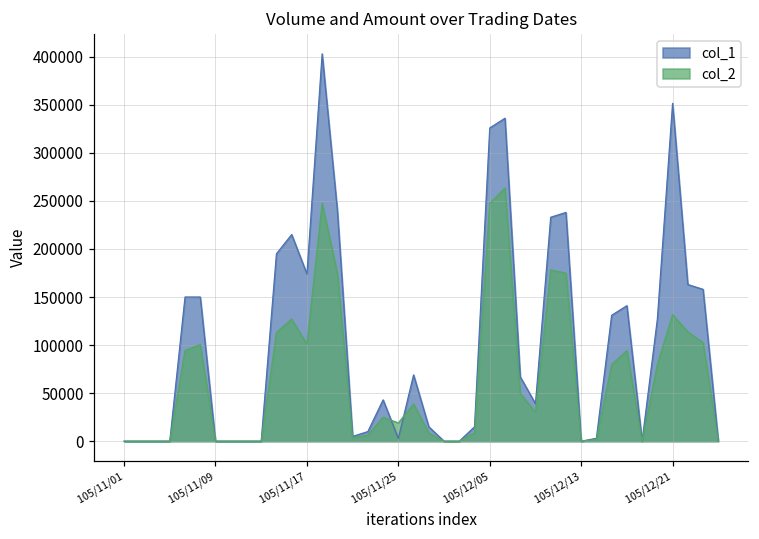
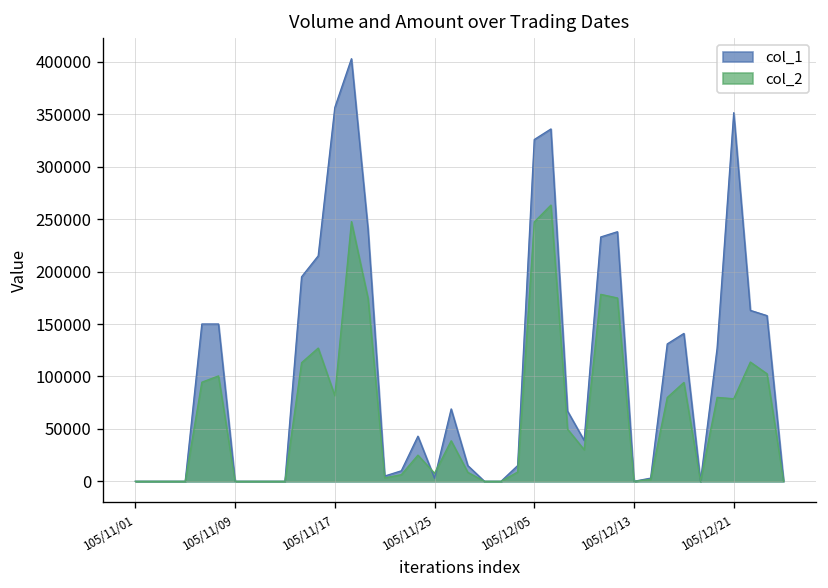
col_1, 105/11/17: 170000 -> 360000
col_2, 105/11/17: 100000 -> 80000
col_2, 105/11/25: 20000 -> 10000
col_2, 105/12/21: 130000 -> 80000
